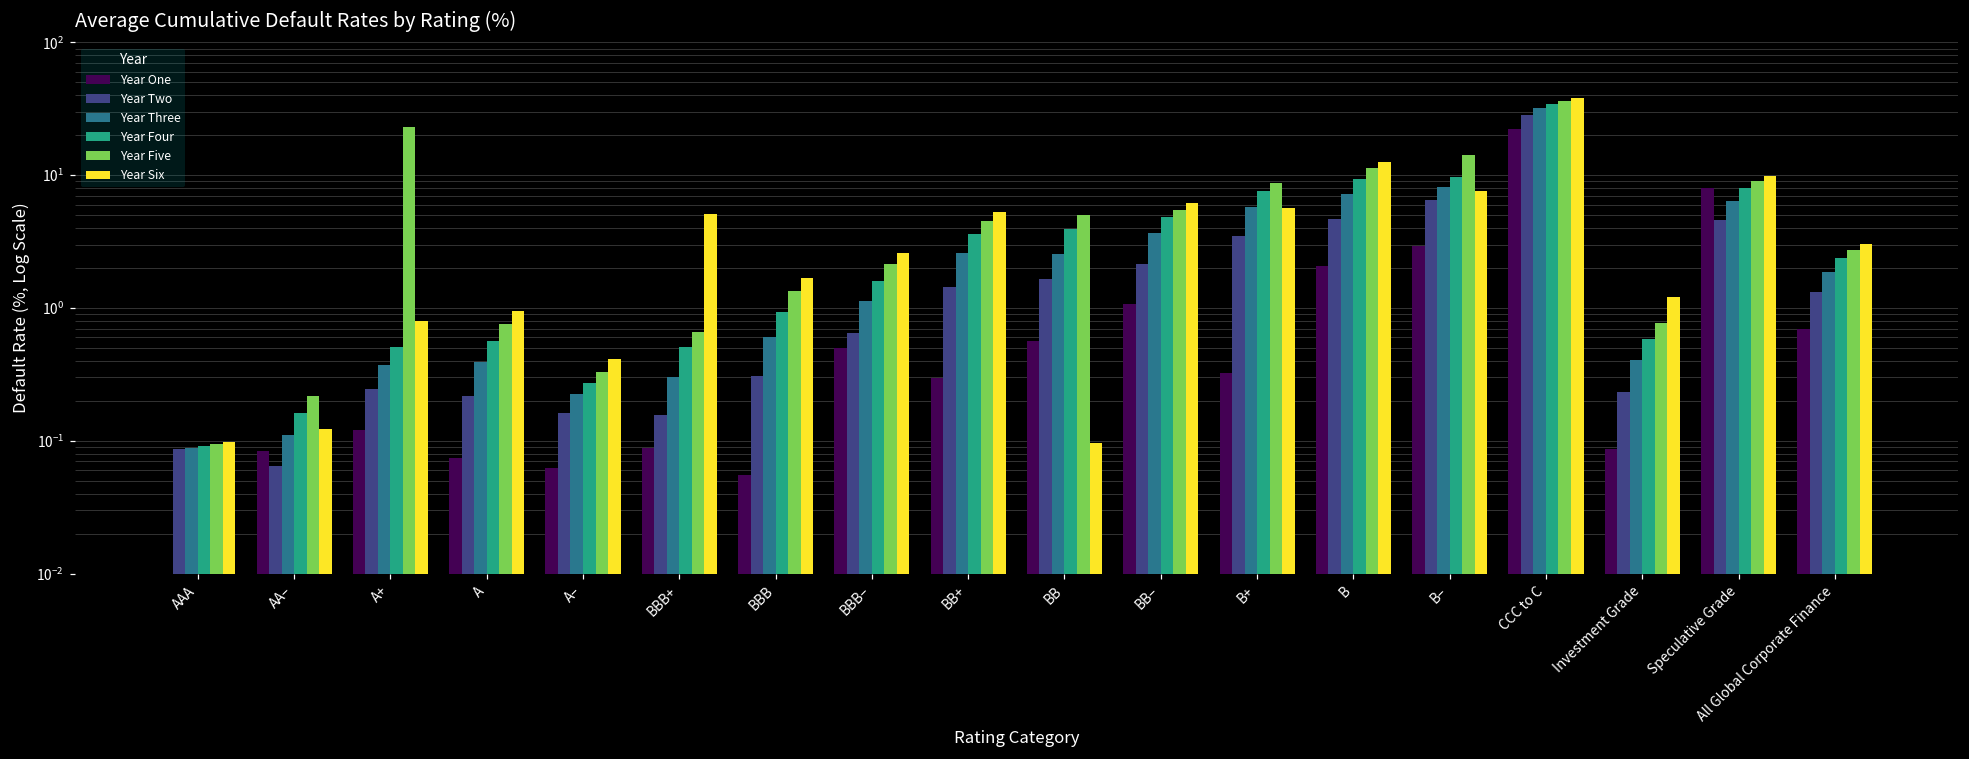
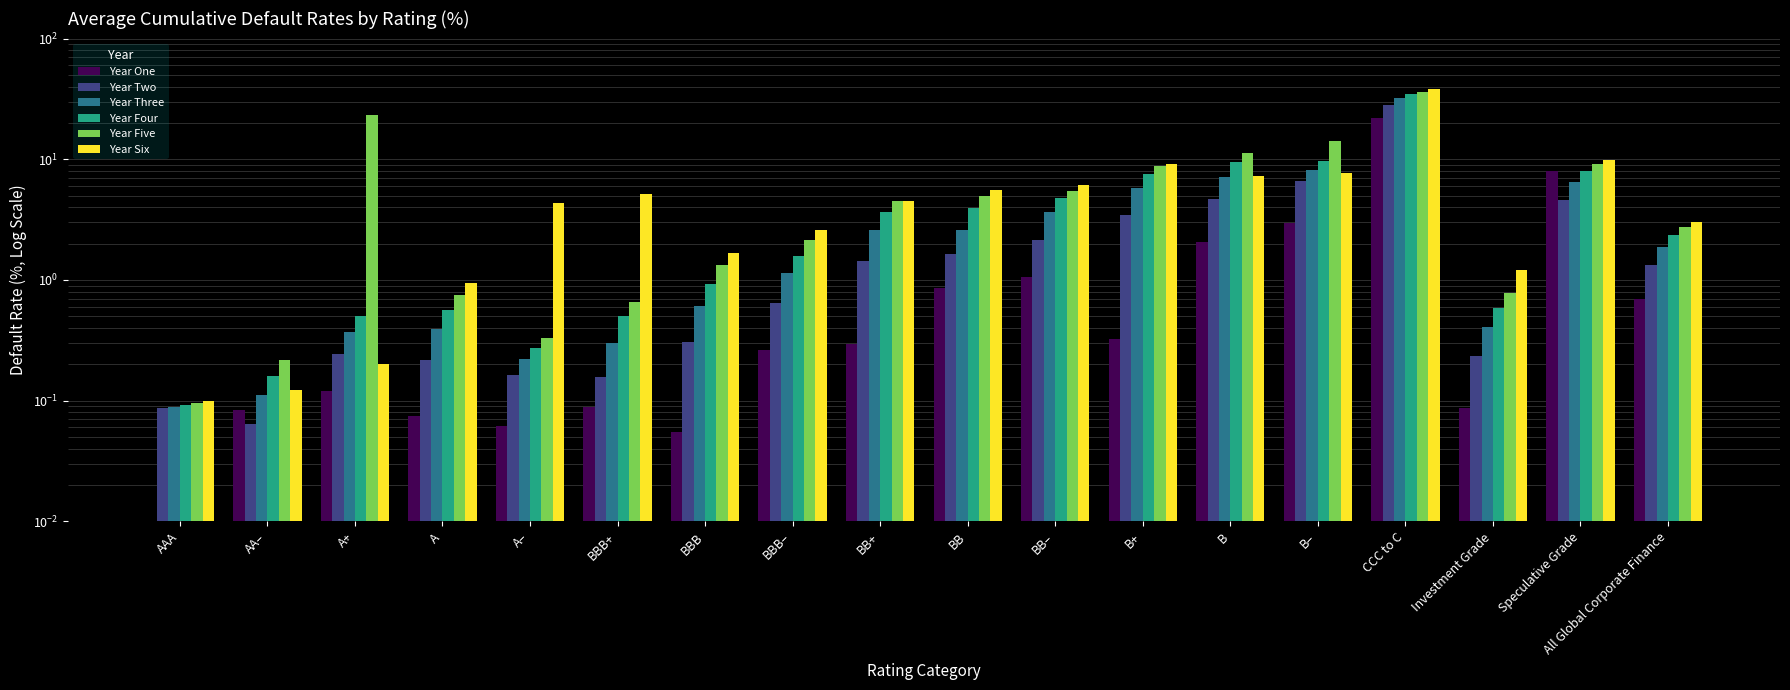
Year Six, A+: 0.8 -> 0.20
Year Six, A–: 0.41 -> 4.4
Year One, BBB–: 0.50 -> 0.26
Year Six, BB+: 5 -> 4.5
Year One, BB: 0.6 -> 0.9
Year Six, BB: 0.10 -> 6
Year Six, B+: 6 -> 9
Year Six, B: 13 -> 7
